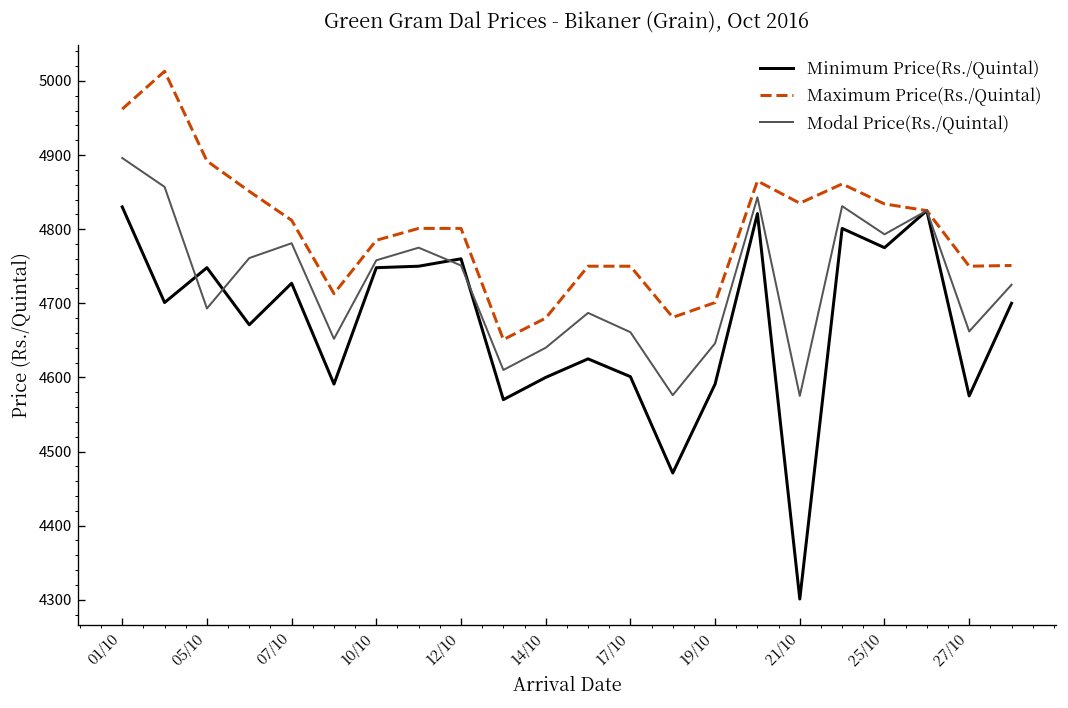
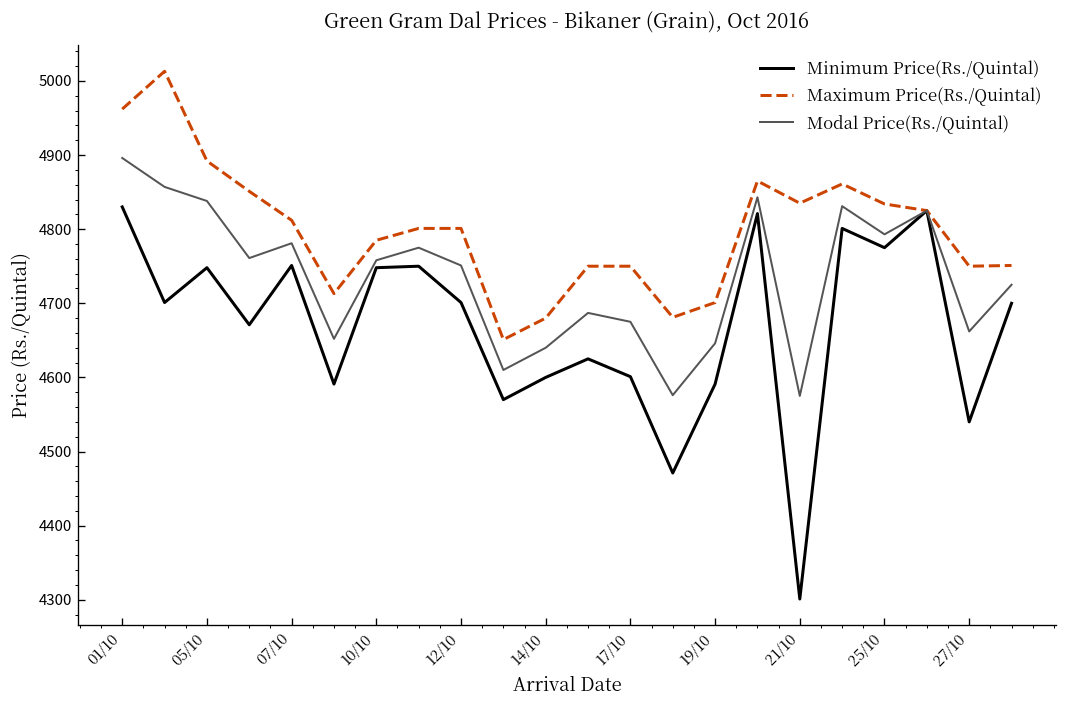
Modal Price(Rs./Quintal), 05/10: 4690 -> 4840
Minimum Price(Rs./Quintal), 07/10: 4730 -> 4750
Minimum Price(Rs./Quintal), 12/10: 4760 -> 4700
Modal Price(Rs./Quintal), 17/10: 4660 -> 4680
Minimum Price(Rs./Quintal), 27/10: 4580 -> 4540
